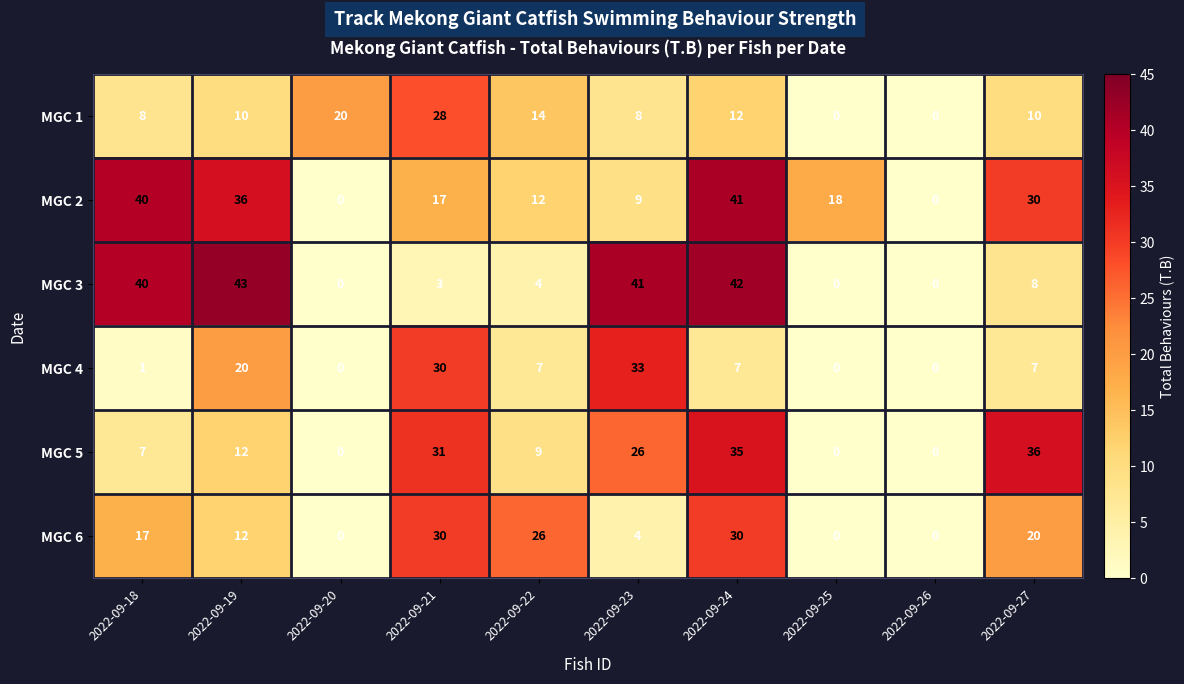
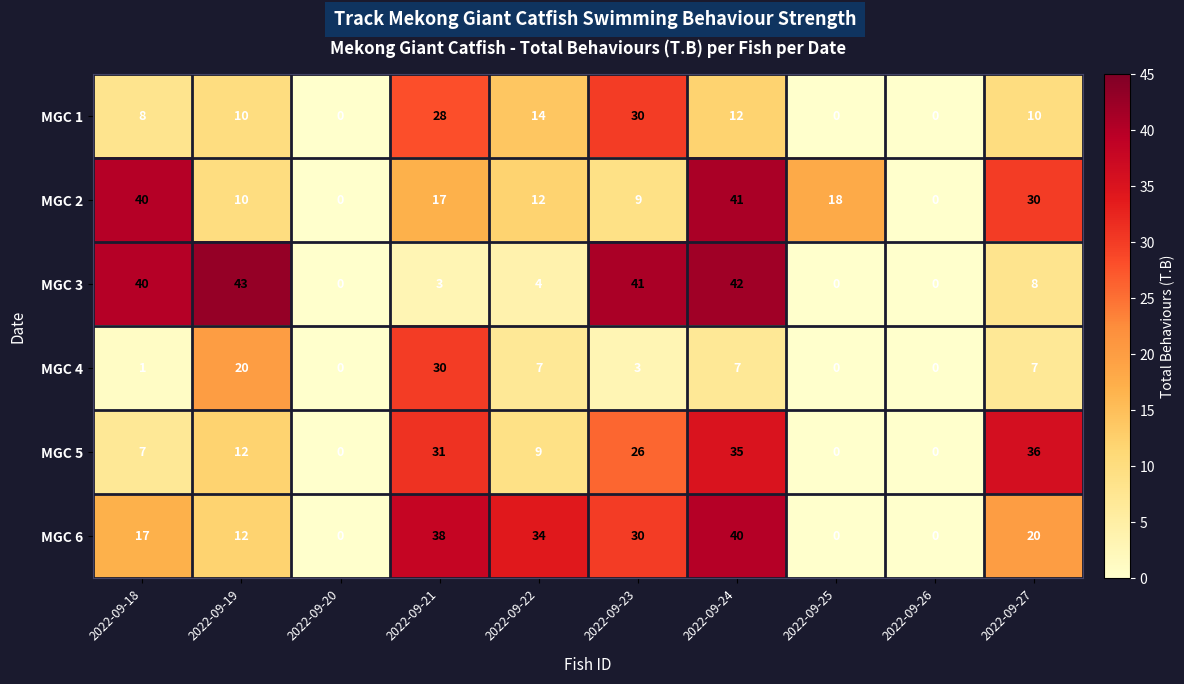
MGC 1, 2022-09-20: 20 -> 0
MGC 1, 2022-09-23: 8 -> 30
MGC 2, 2022-09-19: 36 -> 10
MGC 4, 2022-09-23: 33 -> 3
MGC 6, 2022-09-21: 30 -> 38
MGC 6, 2022-09-22: 26 -> 34
MGC 6, 2022-09-23: 4 -> 30
MGC 6, 2022-09-24: 30 -> 40
